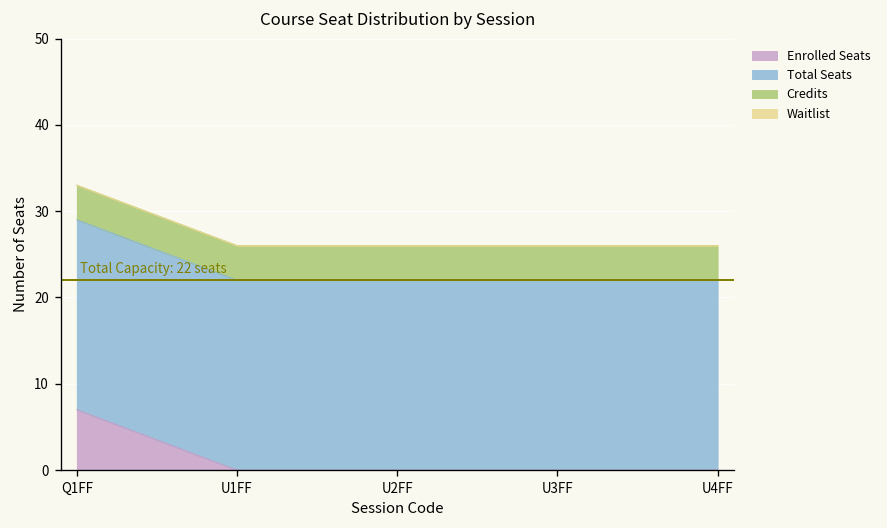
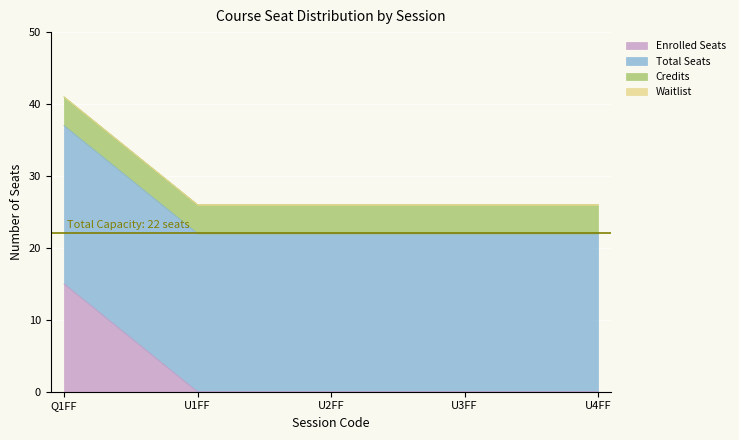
Enrolled Seats, Q1FF: 7 -> 15
